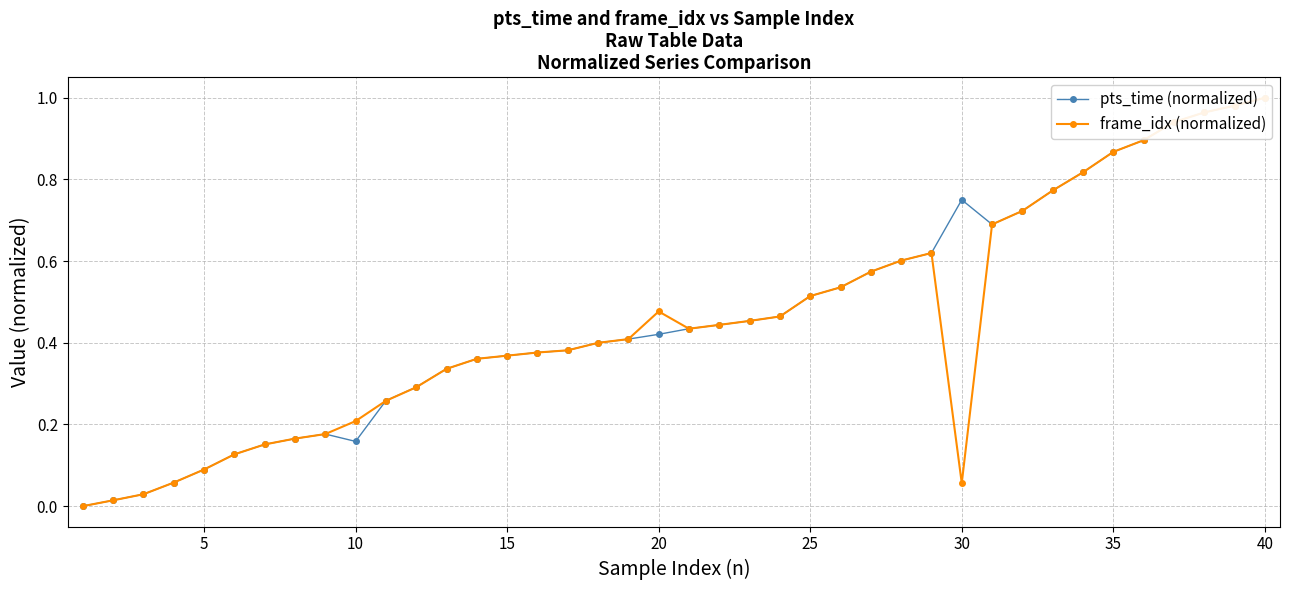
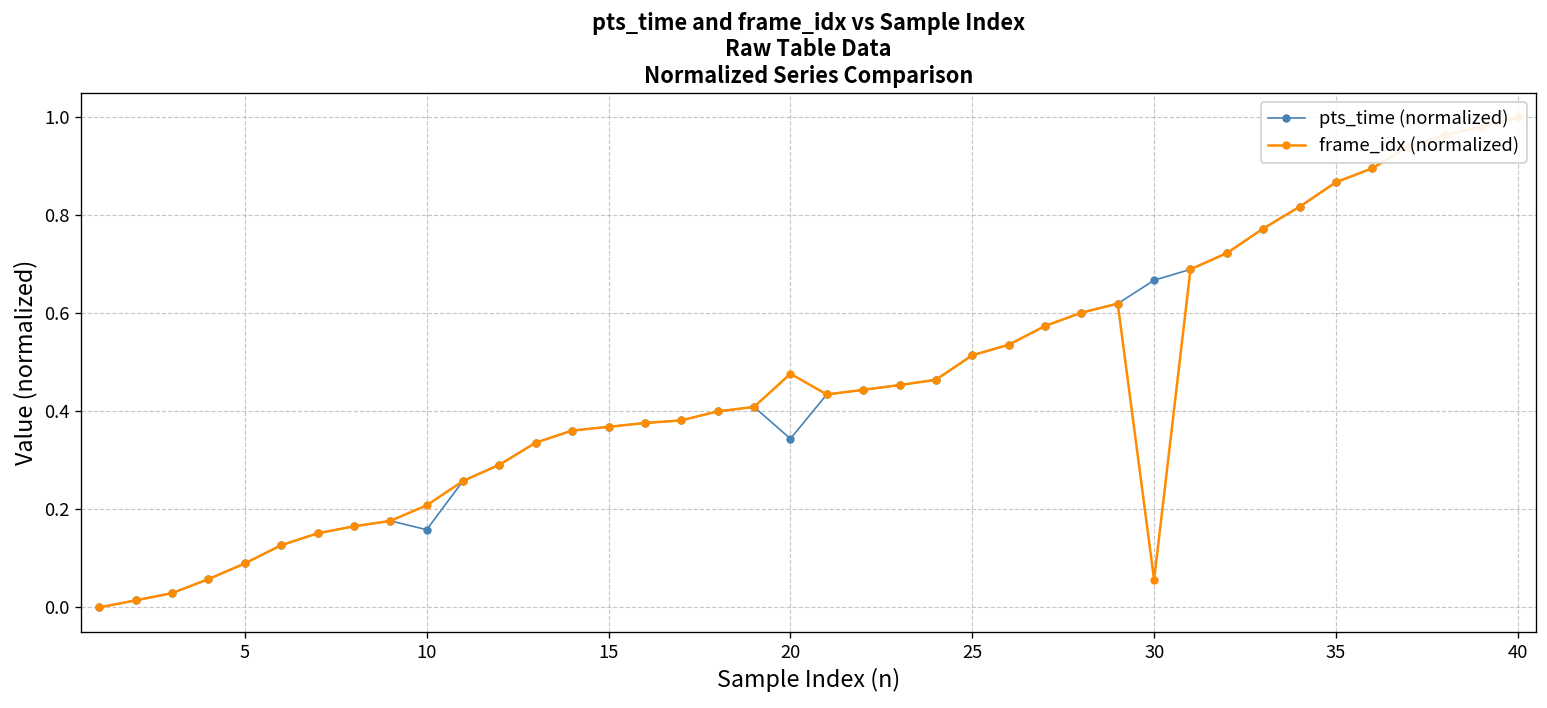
pts_time (normalized), 20: 0.42 -> 0.34
pts_time (normalized), 30: 0.75 -> 0.67
